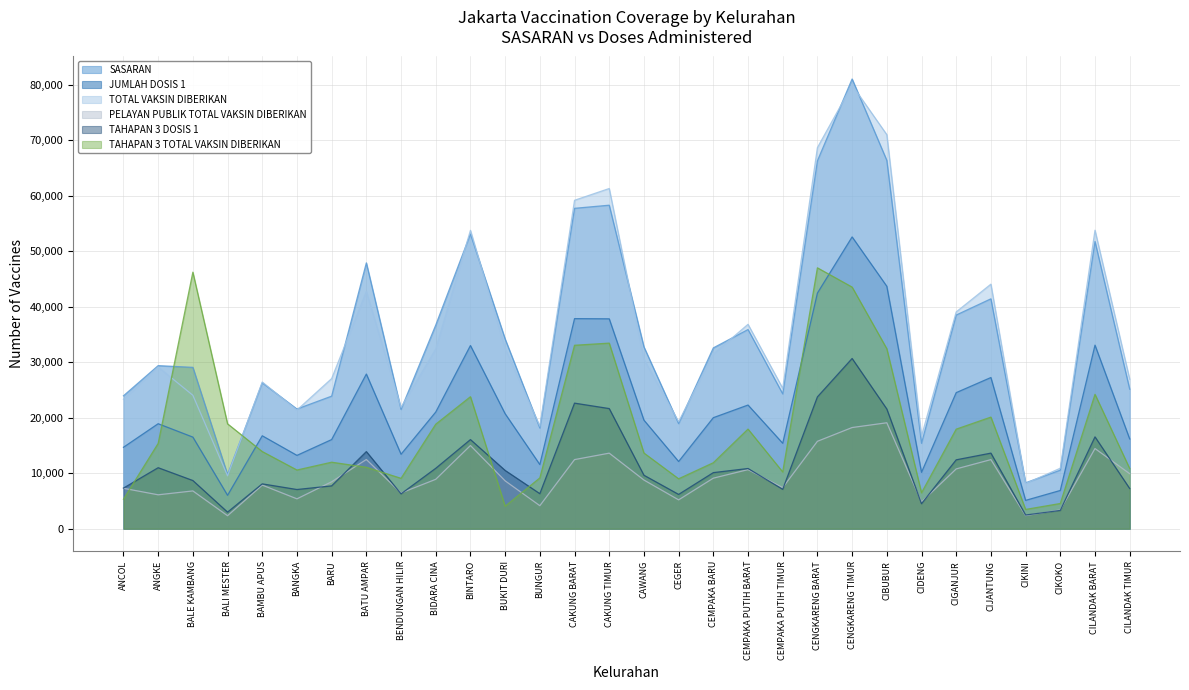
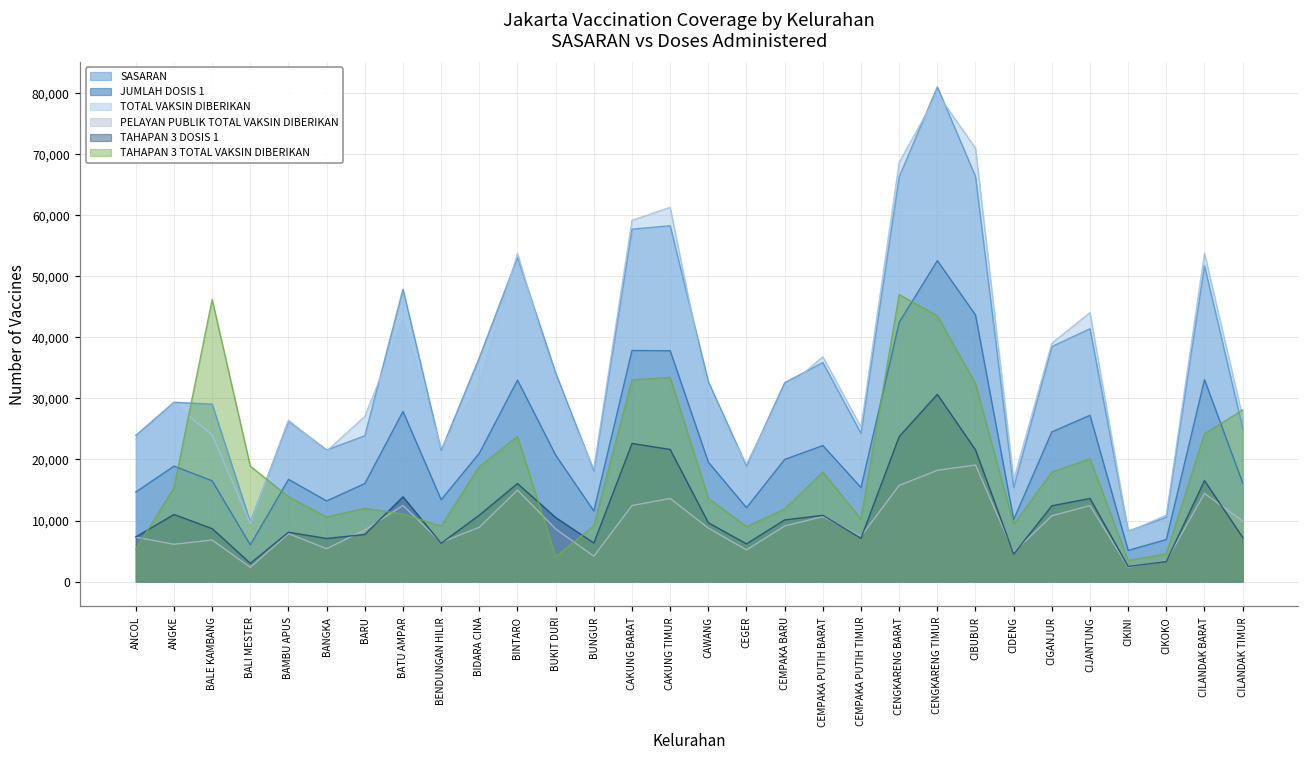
TAHAPAN 3 TOTAL VAKSIN DIBERIKAN, CIDENG: 6,000 -> 9,000
TAHAPAN 3 TOTAL VAKSIN DIBERIKAN, CILANDAK TIMUR: 11,000 -> 28,000
